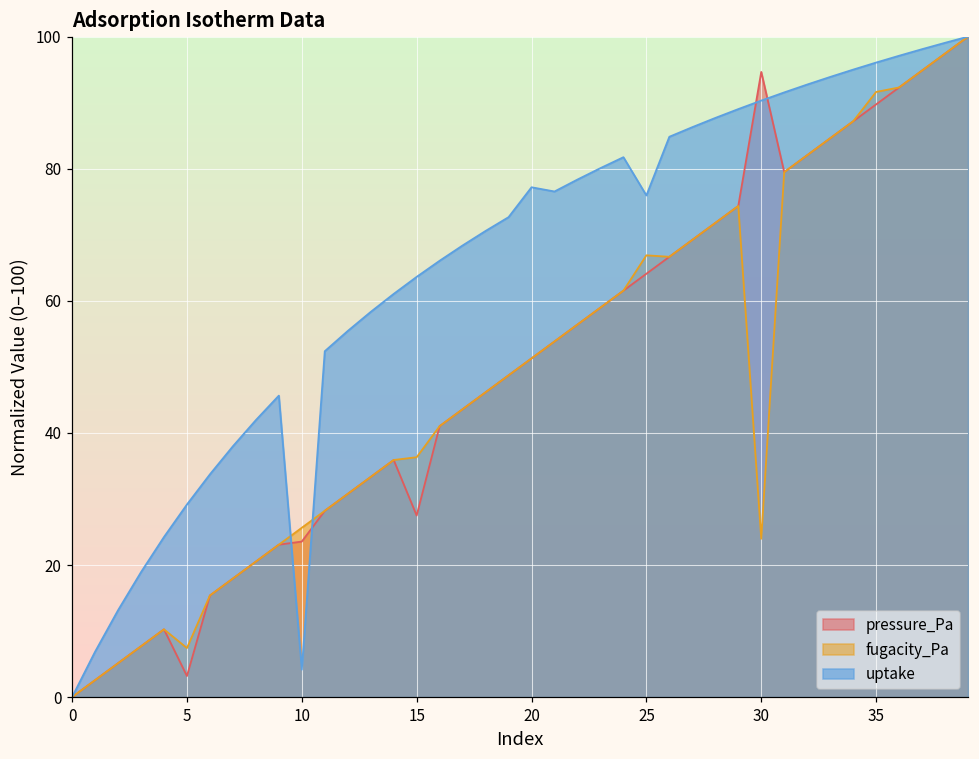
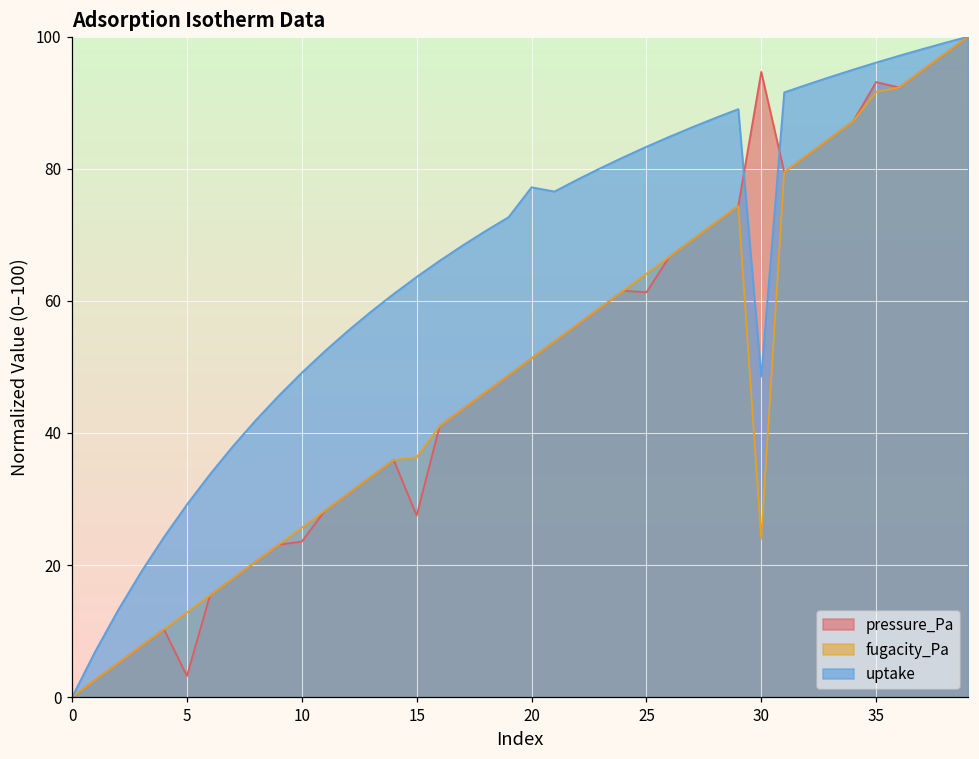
fugacity_Pa, 5: 7 -> 13
uptake, 10: 4 -> 49
pressure_Pa, 25: 64 -> 61
fugacity_Pa, 25: 67 -> 64
uptake, 25: 76 -> 83
uptake, 30: 90 -> 49
pressure_Pa, 35: 90 -> 93
